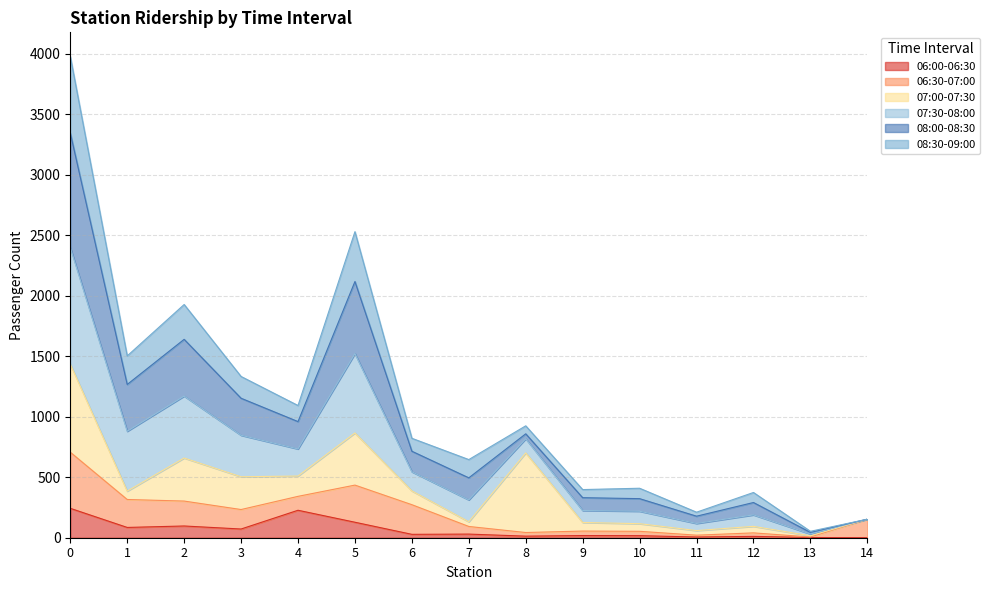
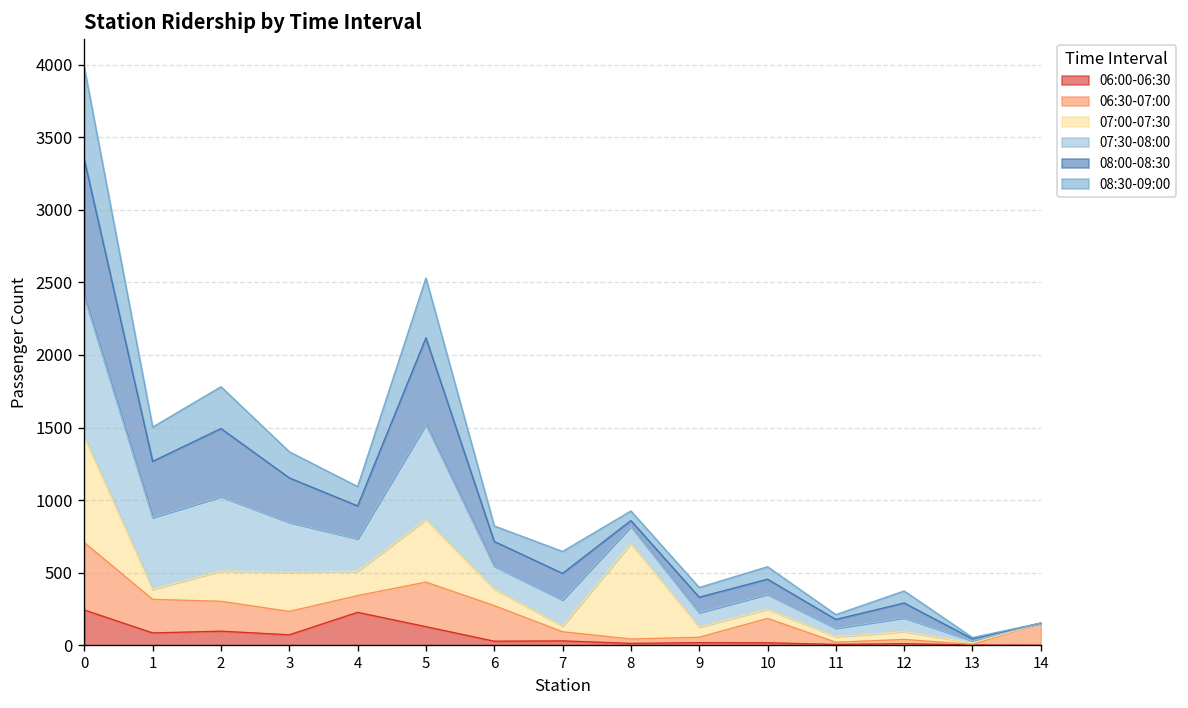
07:00-07:30, 2: 360 -> 210
06:30-07:00, 10: 40 -> 170
